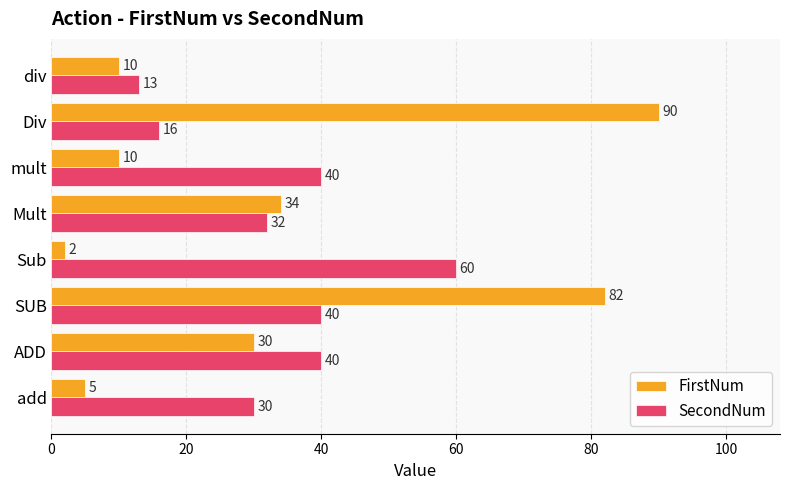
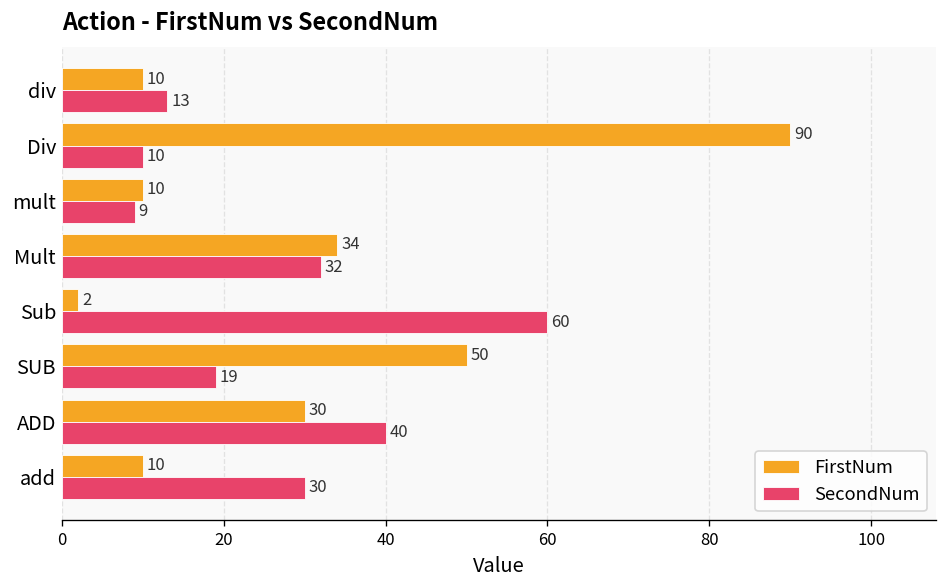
SecondNum, Div: 16 -> 10
SecondNum, mult: 40 -> 9
FirstNum, SUB: 82 -> 50
SecondNum, SUB: 40 -> 19
FirstNum, add: 5 -> 10
